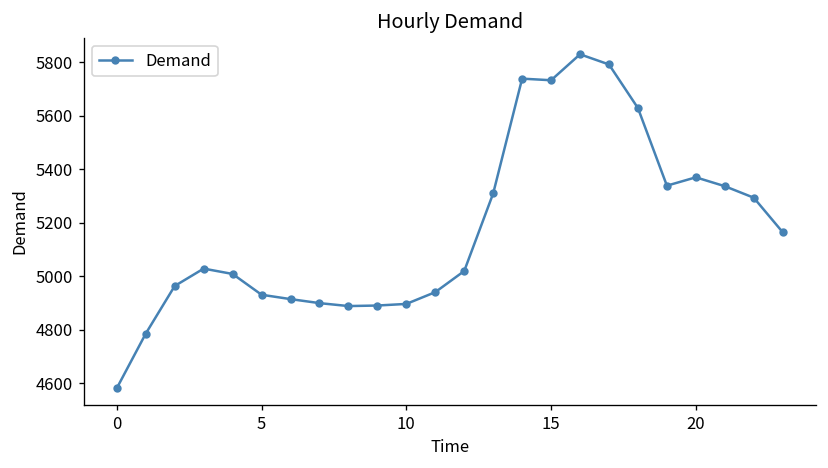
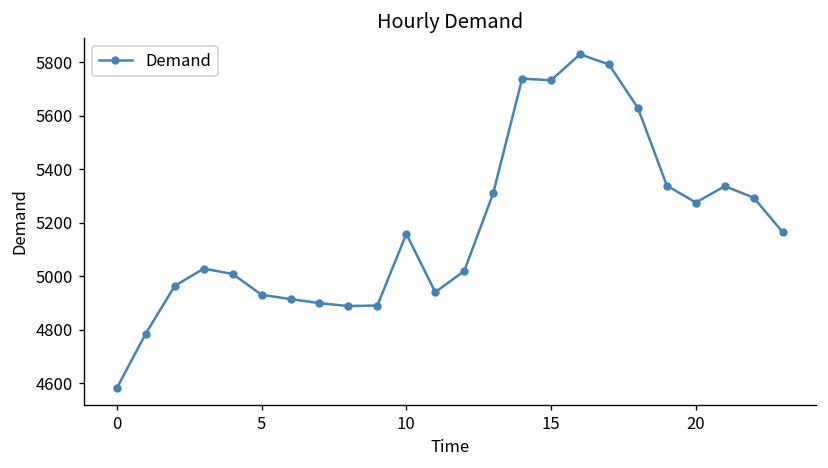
10: 4900 -> 5160
20: 5370 -> 5280
